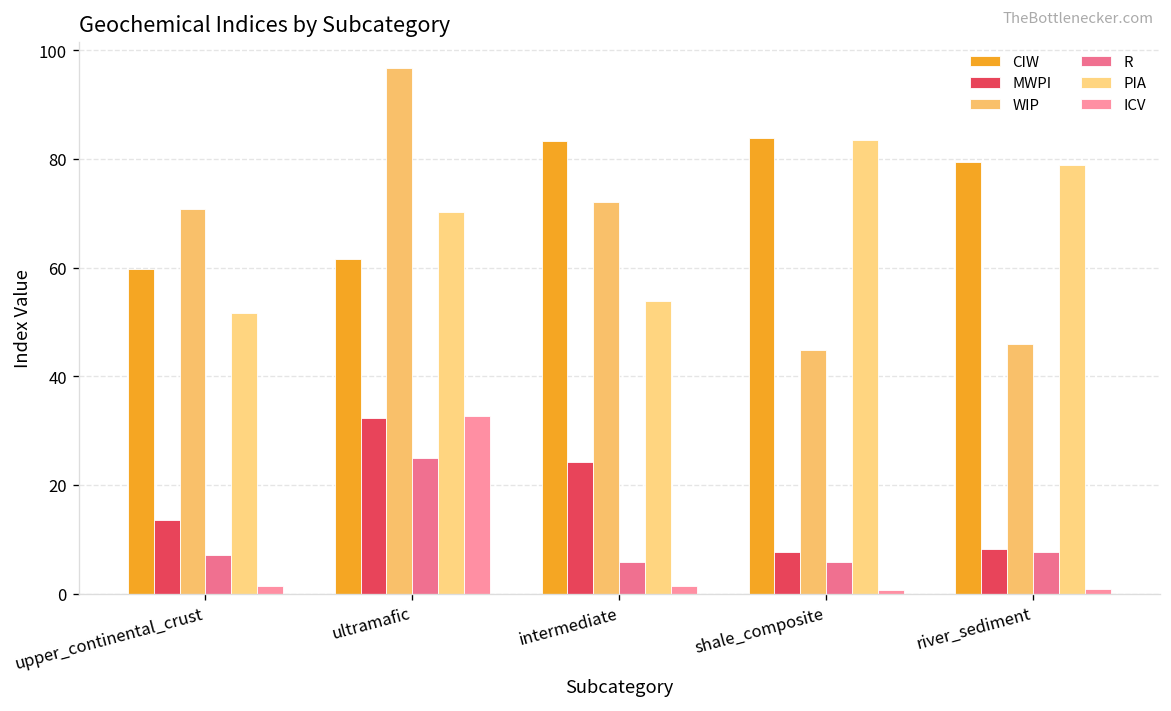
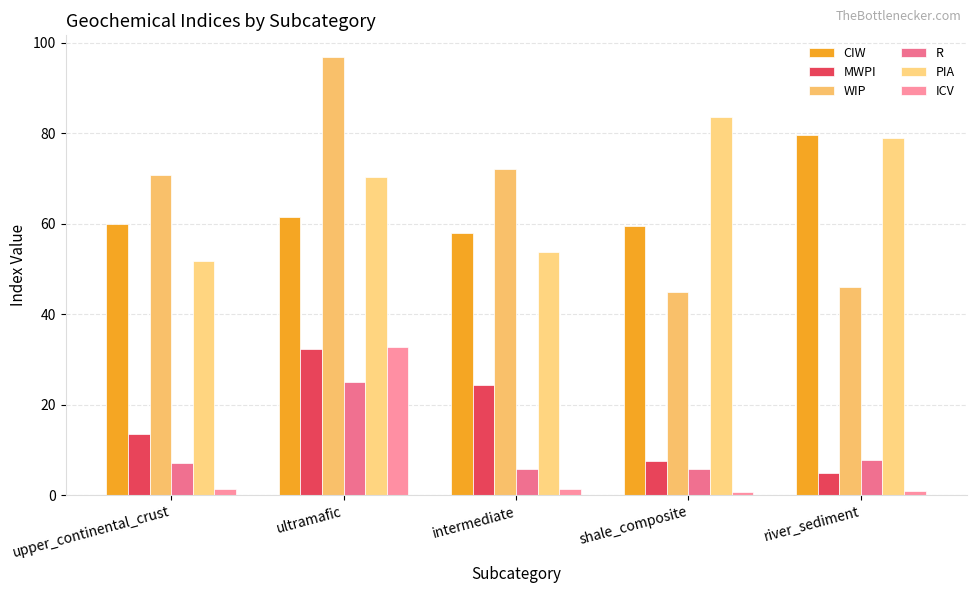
CIW, intermediate: 83 -> 58
CIW, shale_composite: 84 -> 59
MWPI, river_sediment: 8 -> 5
